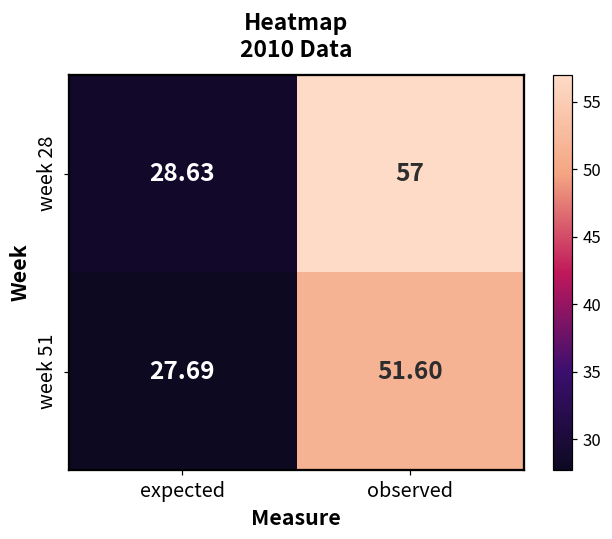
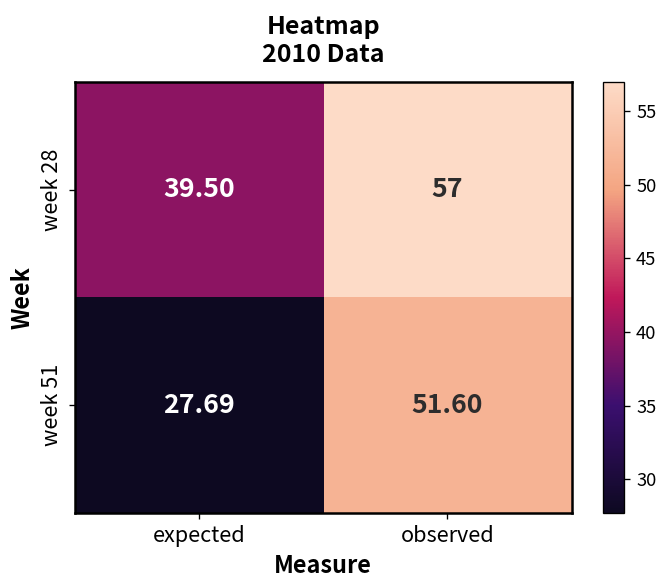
week 28, expected: 28.63 -> 39.50
